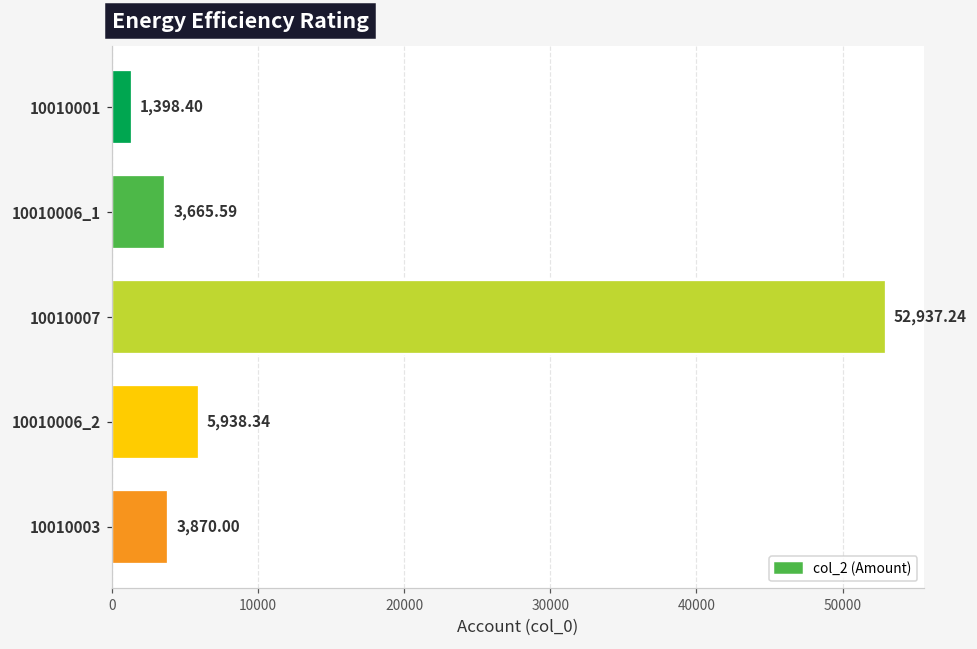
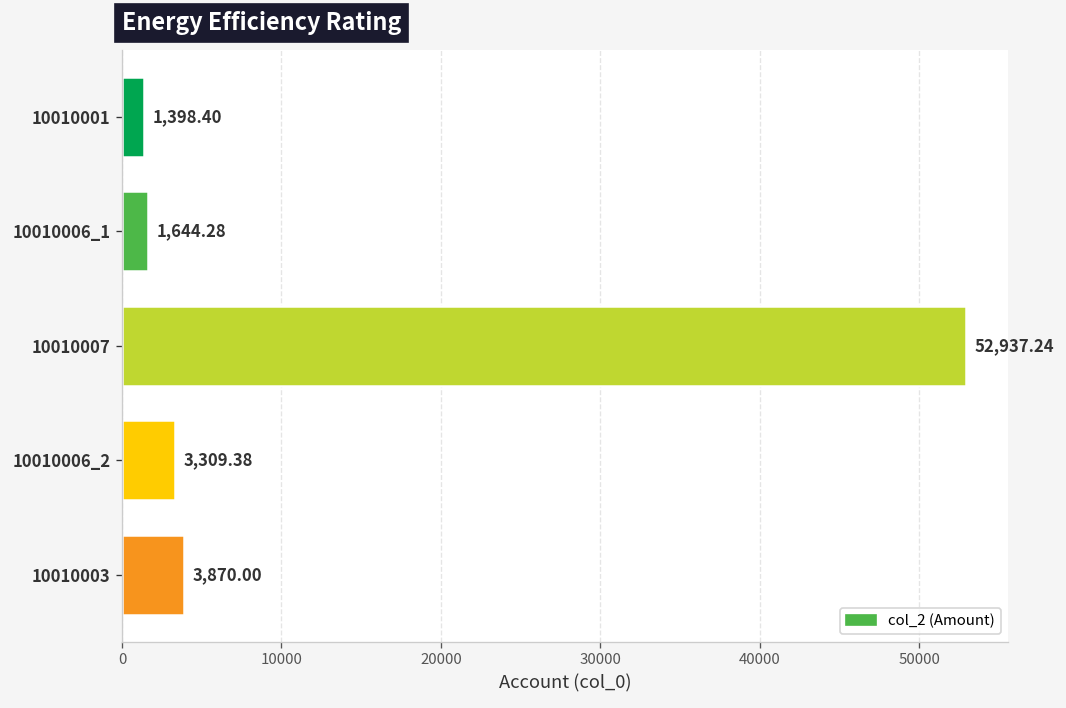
10010006_1: 3,665.59 -> 1,644.28
10010006_2: 5,938.34 -> 3,309.38
